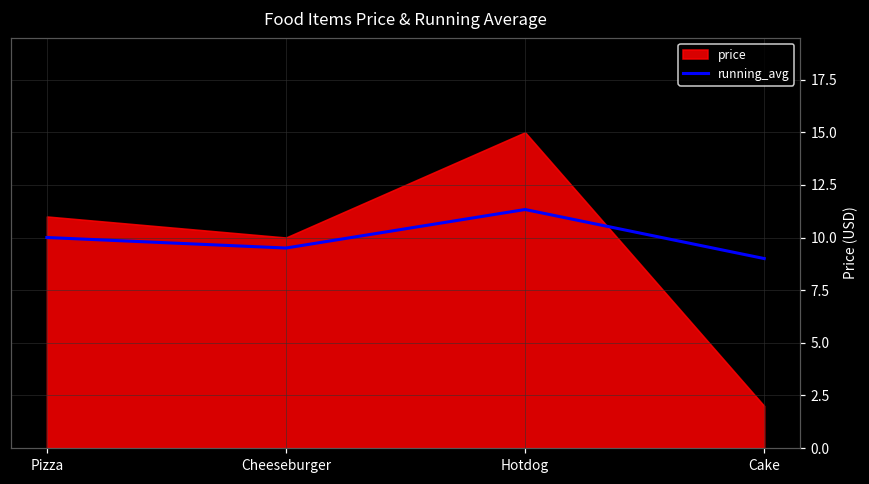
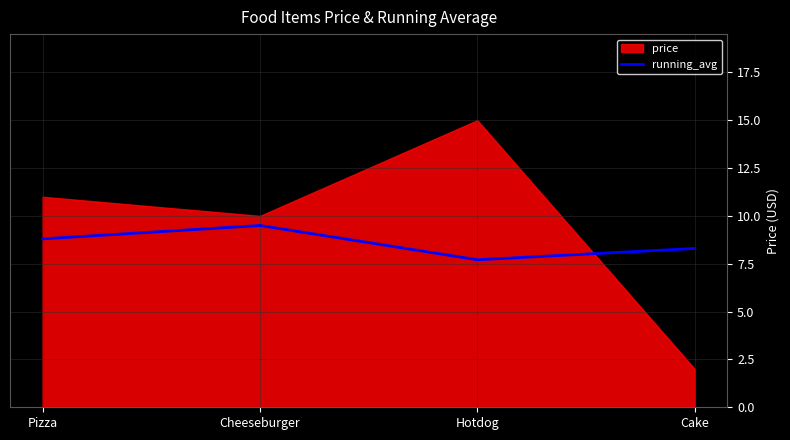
running_avg, Pizza: 10.0 -> 8.8
running_avg, Hotdog: 11.3 -> 7.7
running_avg, Cake: 9.0 -> 8.3
